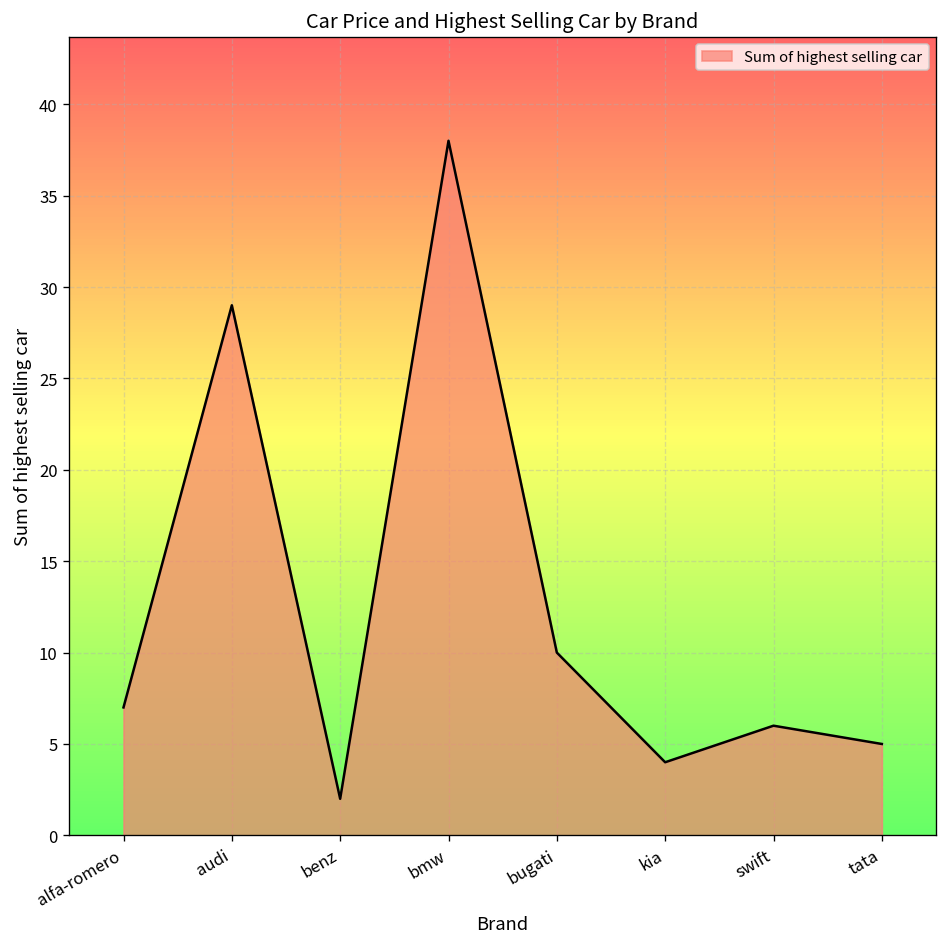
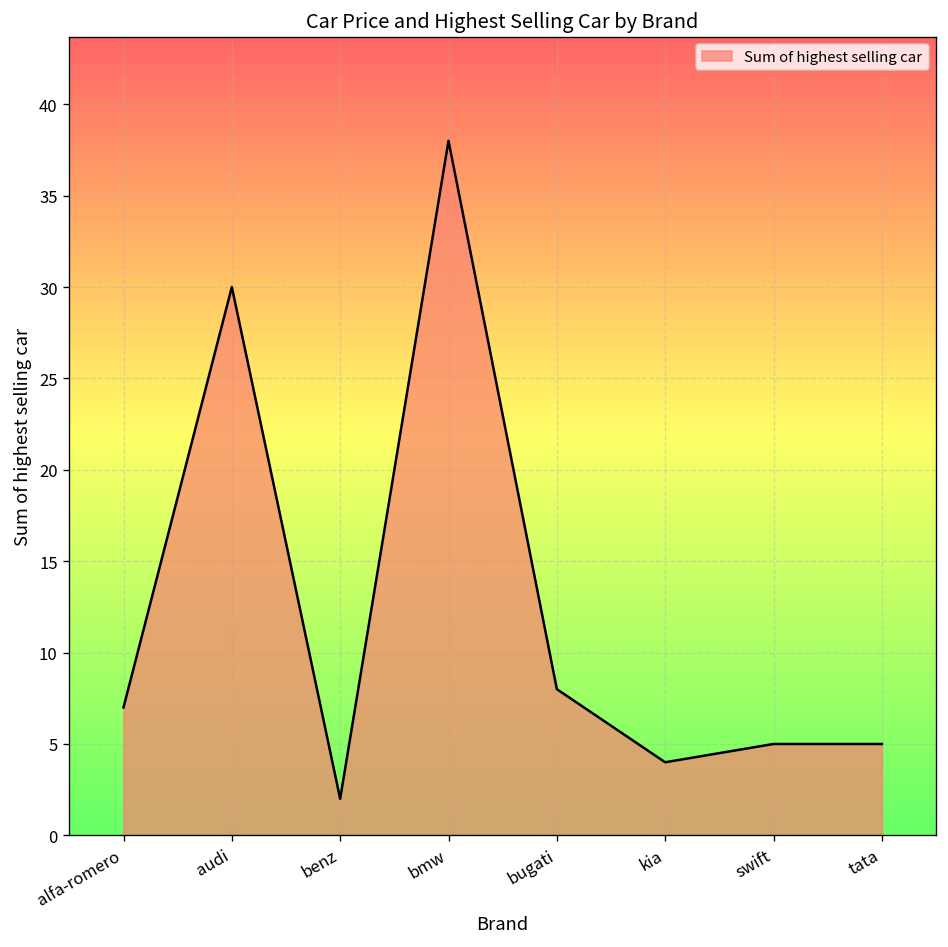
audi: 29 -> 30
bugati: 10 -> 8
swift: 6 -> 5
